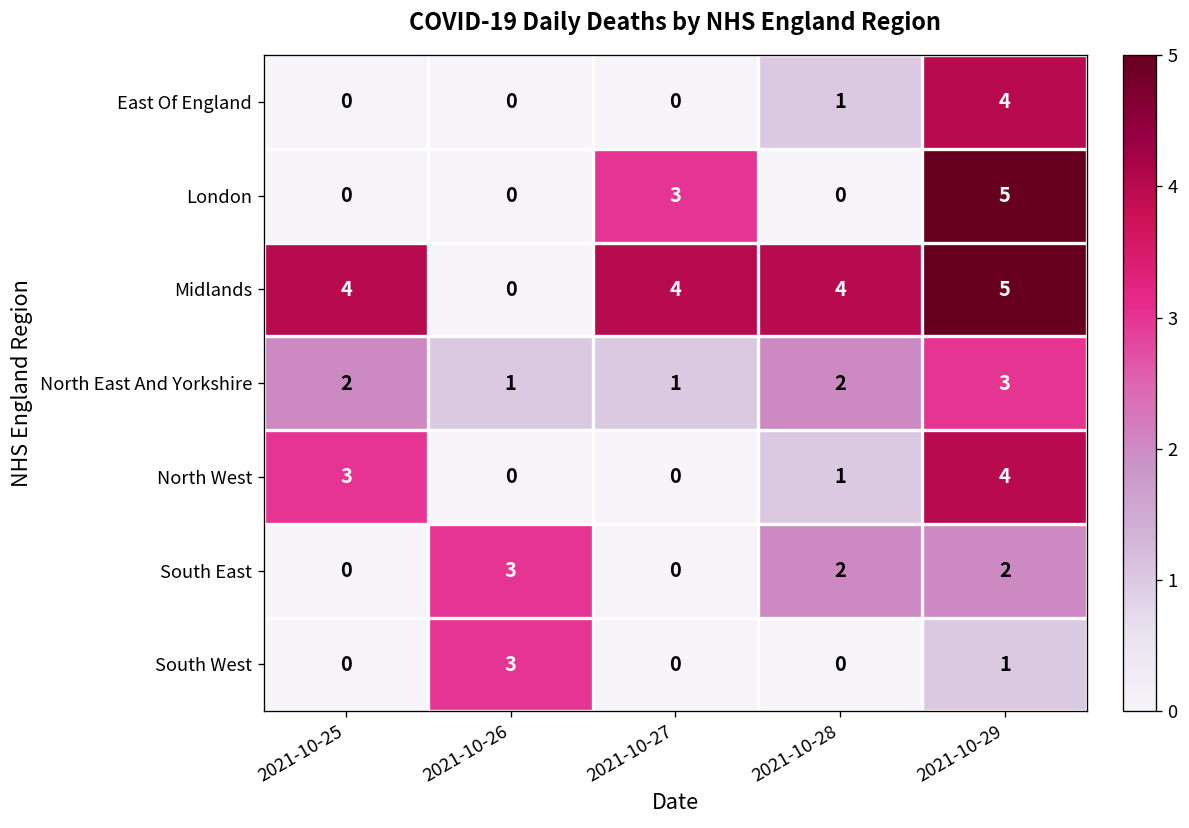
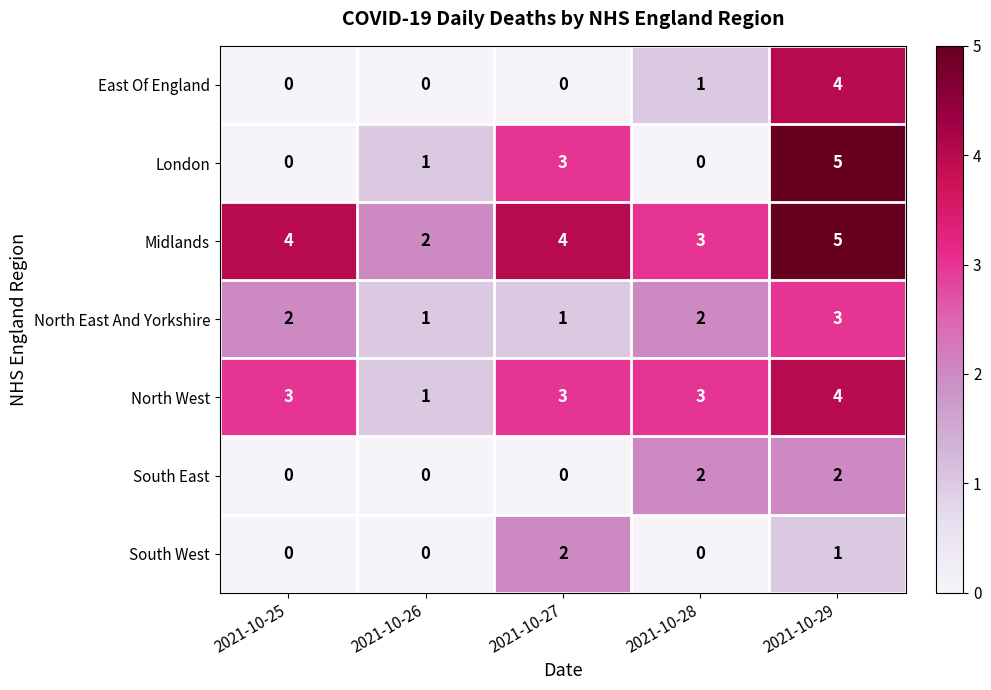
London, 2021-10-26: 0 -> 1
Midlands, 2021-10-26: 0 -> 2
Midlands, 2021-10-28: 4 -> 3
North West, 2021-10-26: 0 -> 1
North West, 2021-10-27: 0 -> 3
North West, 2021-10-28: 1 -> 3
South East, 2021-10-26: 3 -> 0
South West, 2021-10-26: 3 -> 0
South West, 2021-10-27: 0 -> 2
